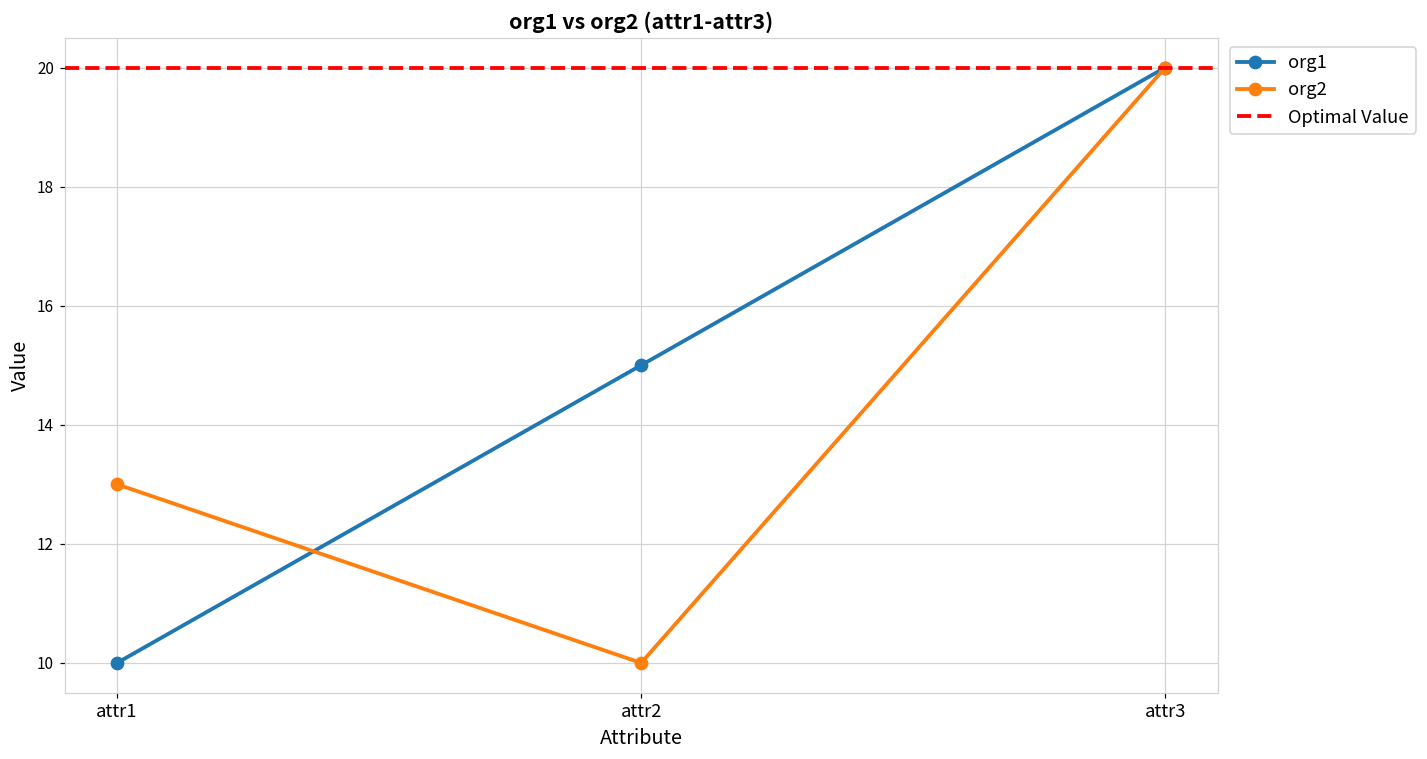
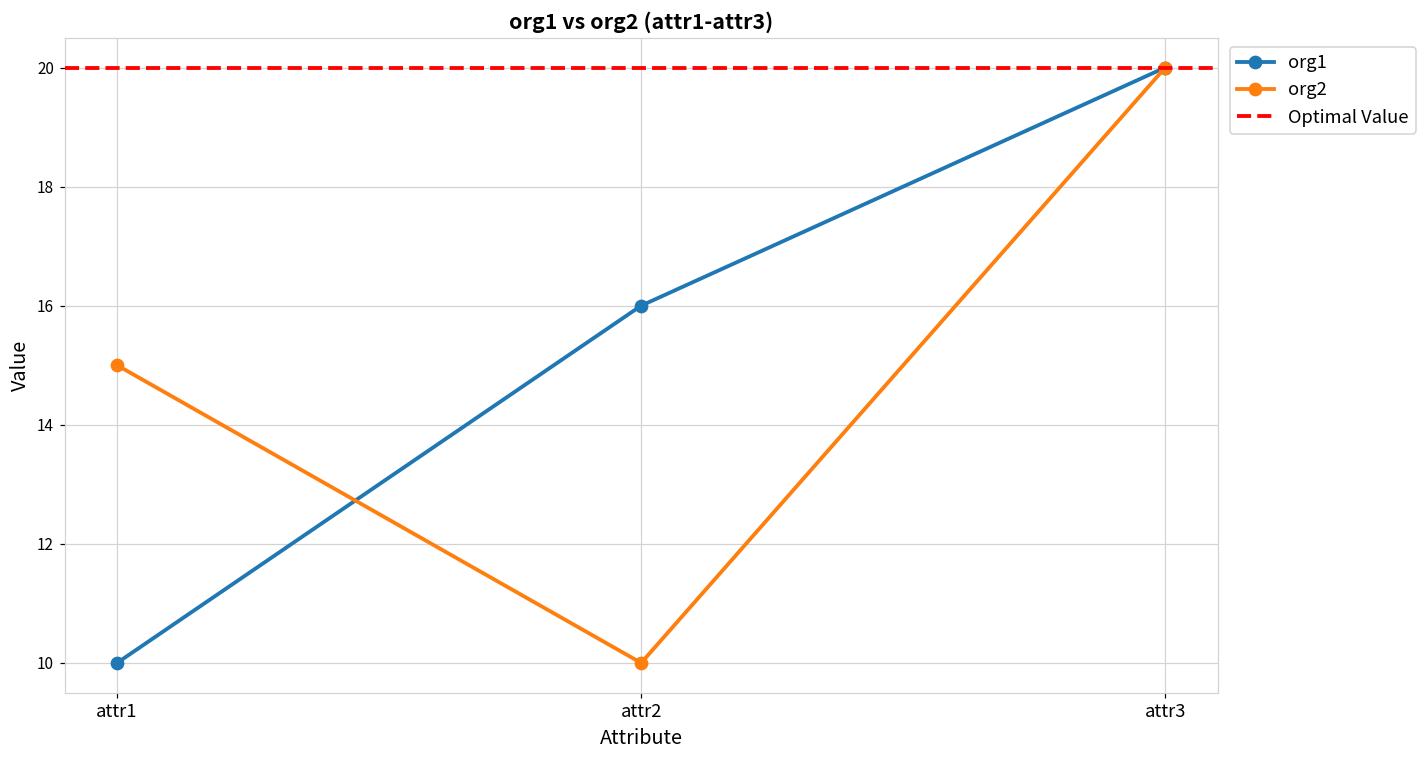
org2, attr1: 13 -> 15
org1, attr2: 15 -> 16
